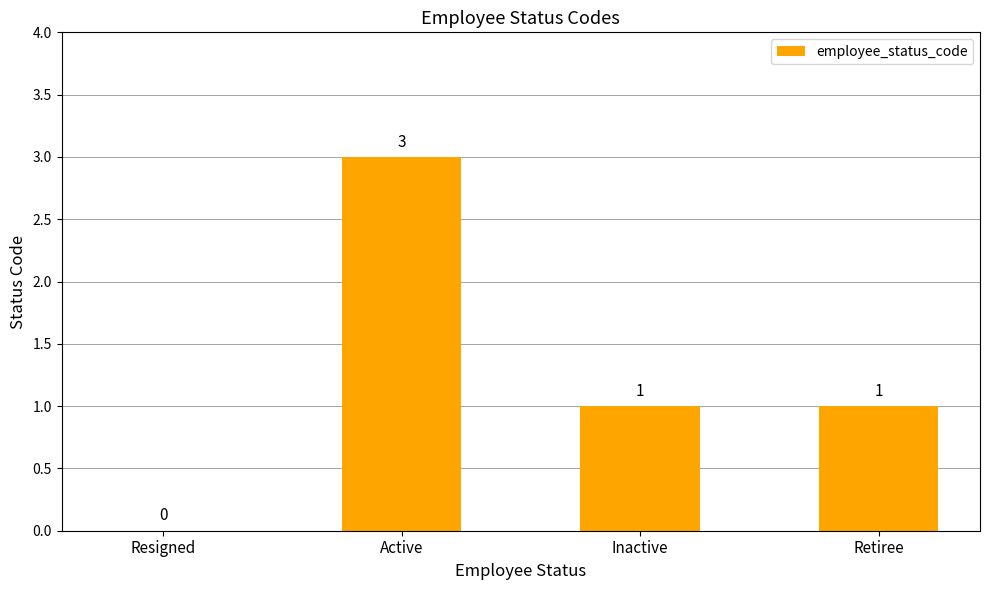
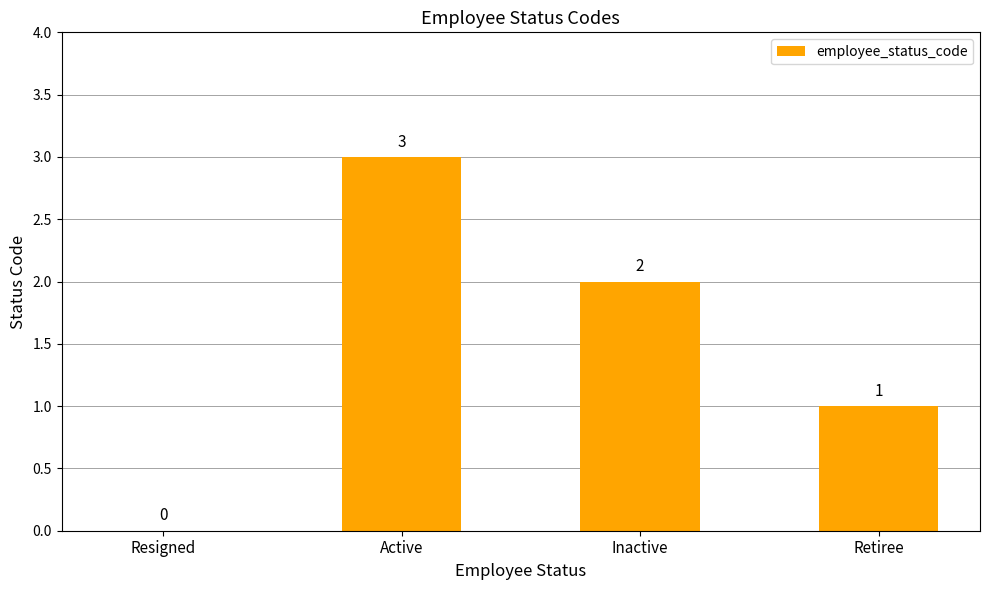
Inactive: 1 -> 2
